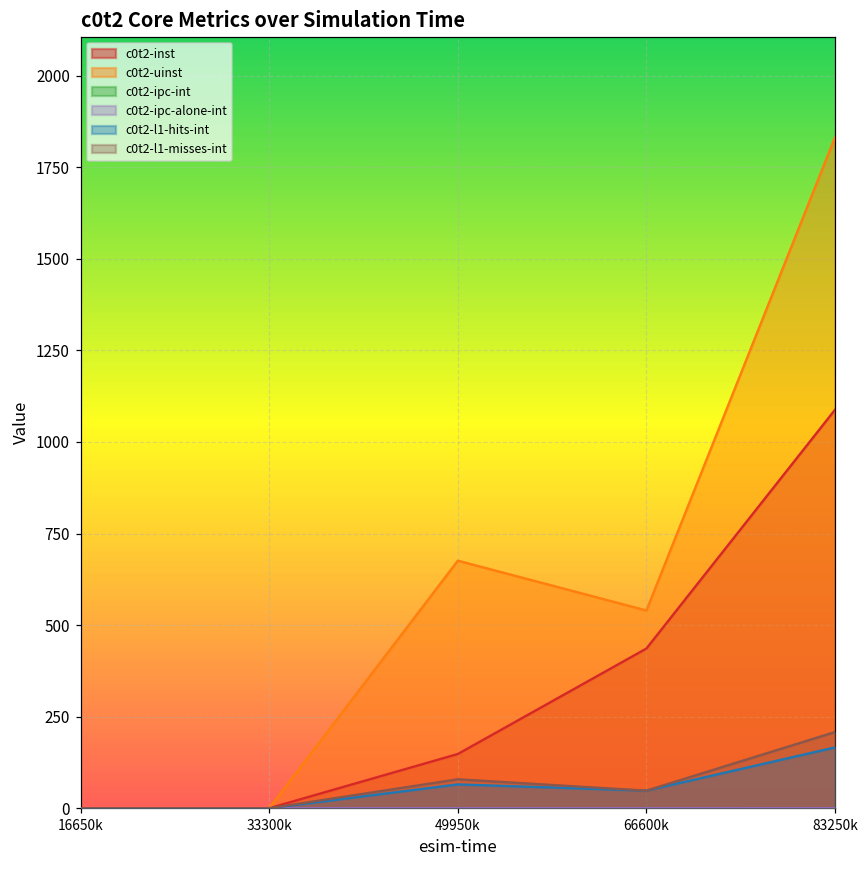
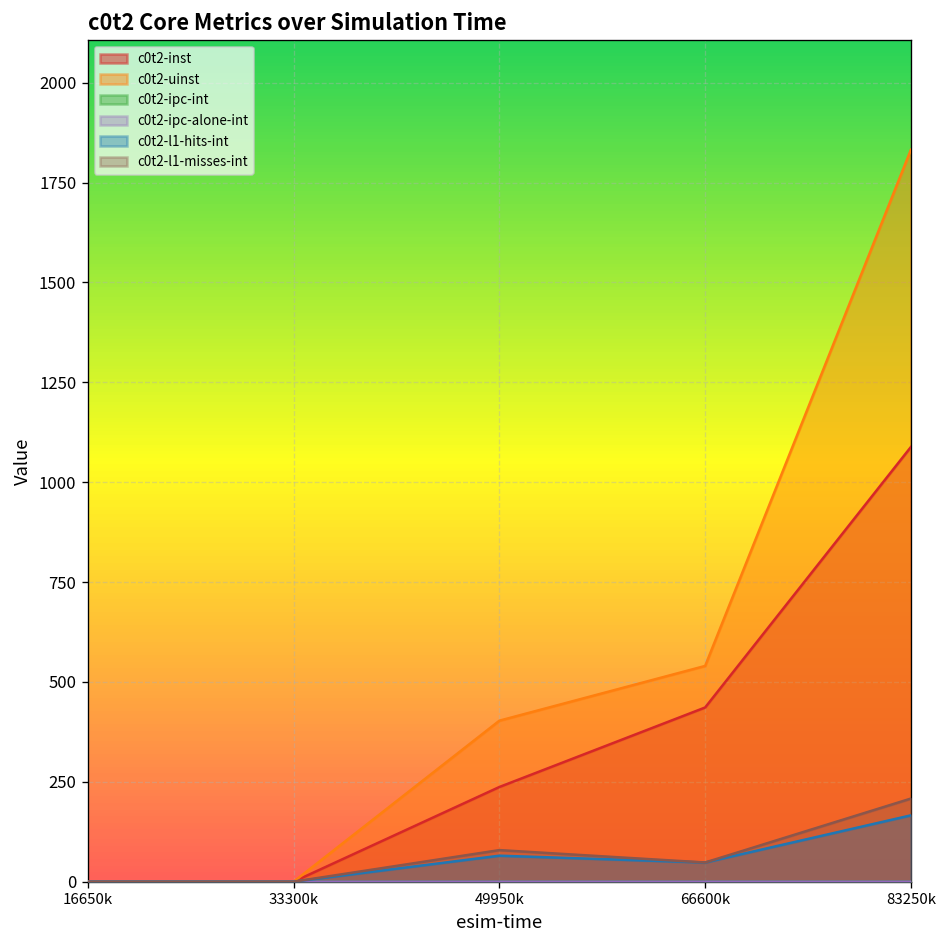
c0t2-inst, 49950k: 150 -> 240
c0t2-uinst, 49950k: 680 -> 400
